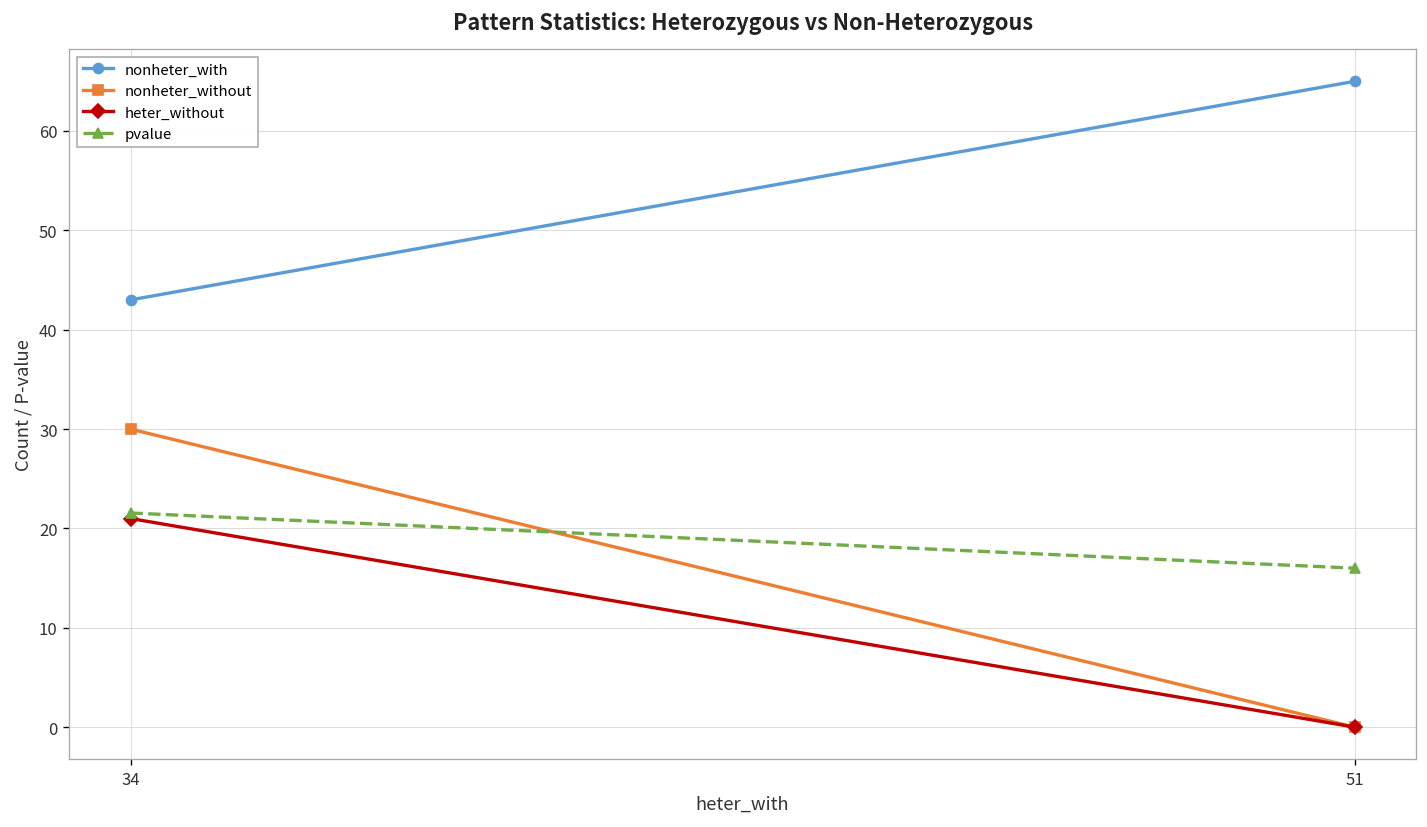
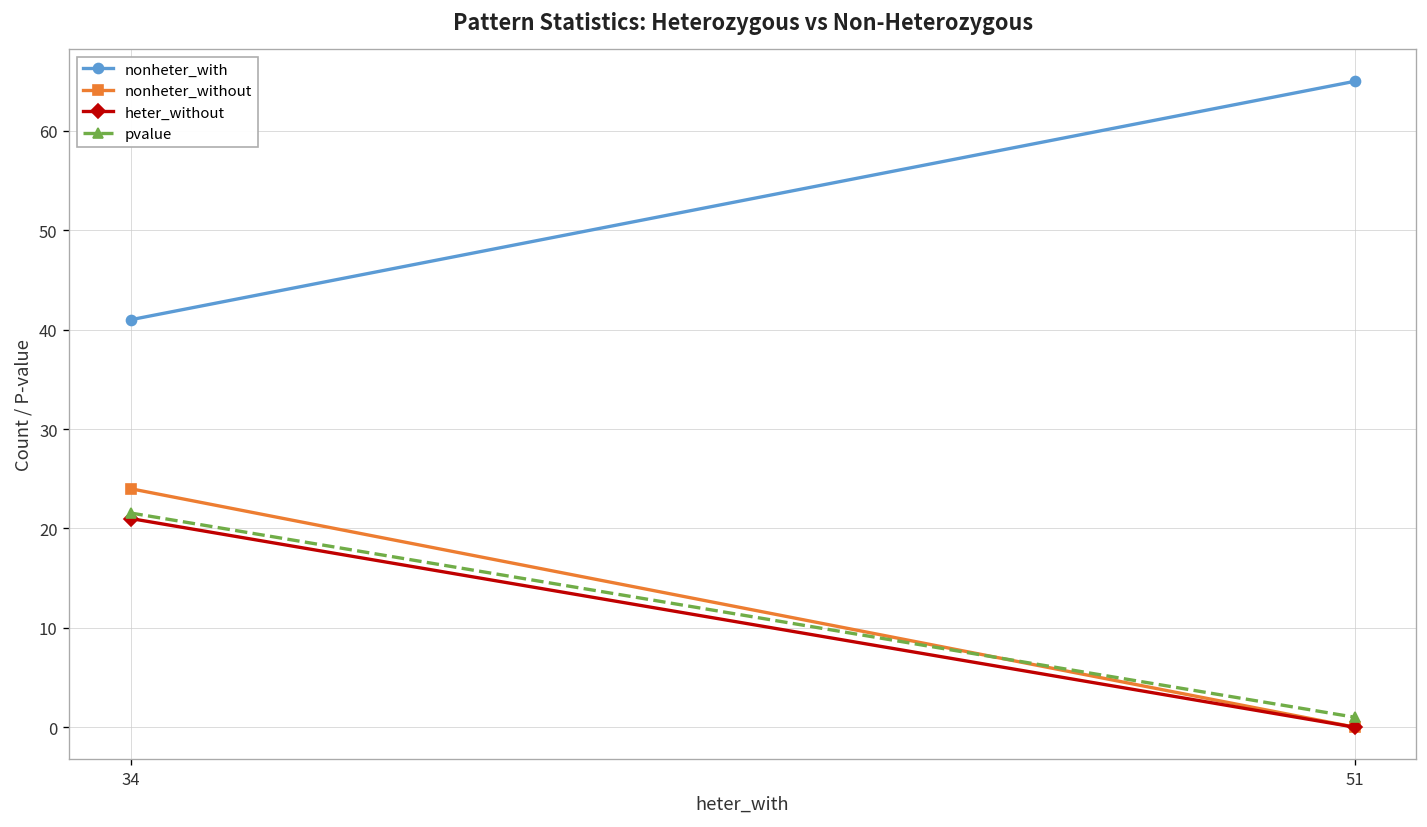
nonheter_with, 34: 43 -> 41
nonheter_without, 34: 30 -> 24
pvalue, 51: 16 -> 1
